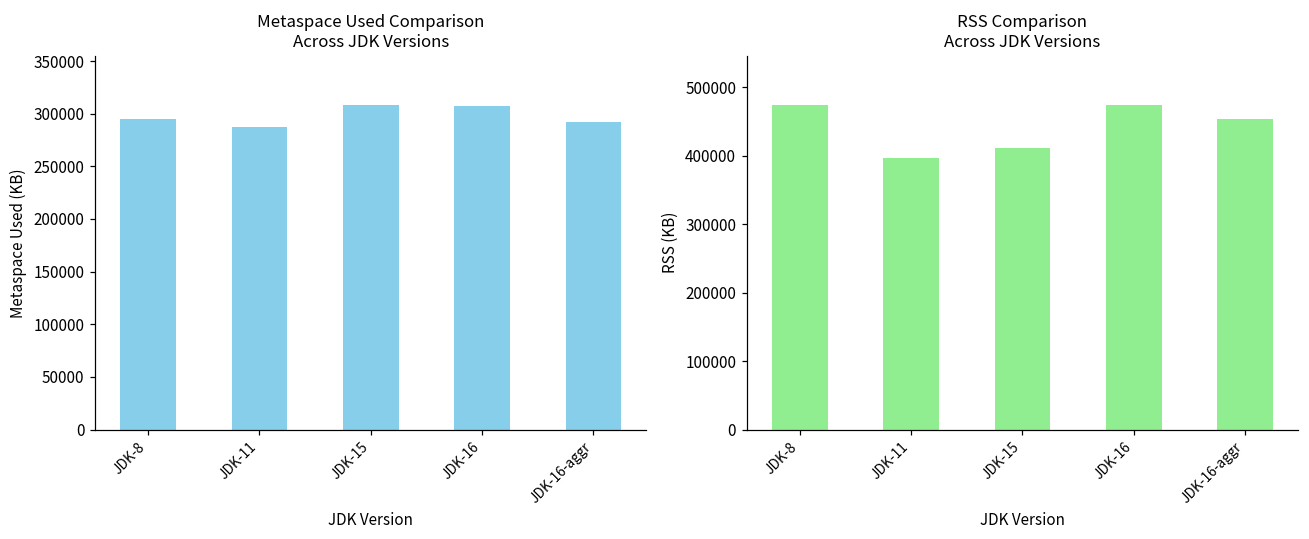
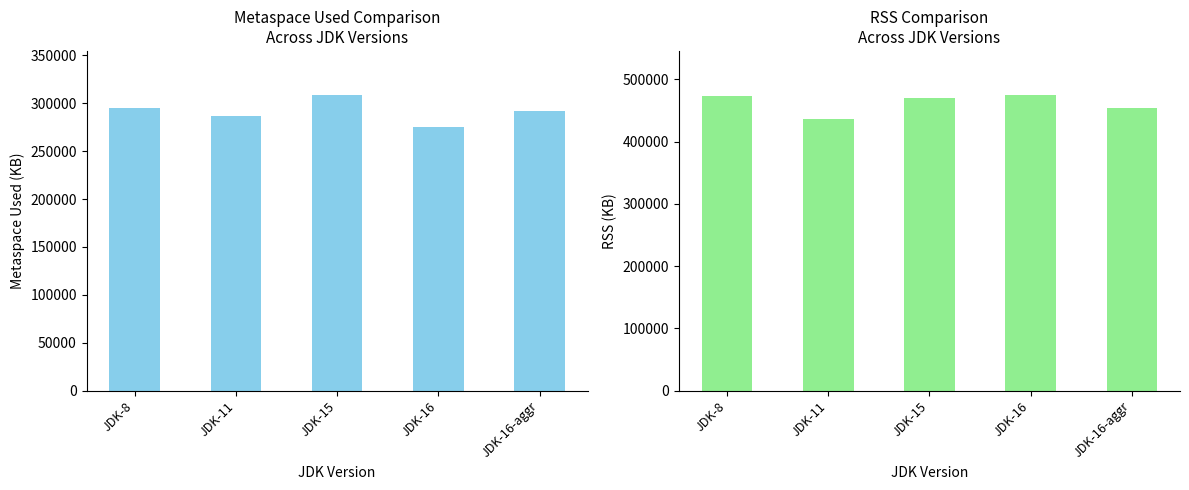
Metaspace Used Comparison Across JDK Versions, JDK-16: 310000 -> 270000
RSS Comparison Across JDK Versions, JDK-11: 400000 -> 440000
RSS Comparison Across JDK Versions, JDK-15: 410000 -> 470000
